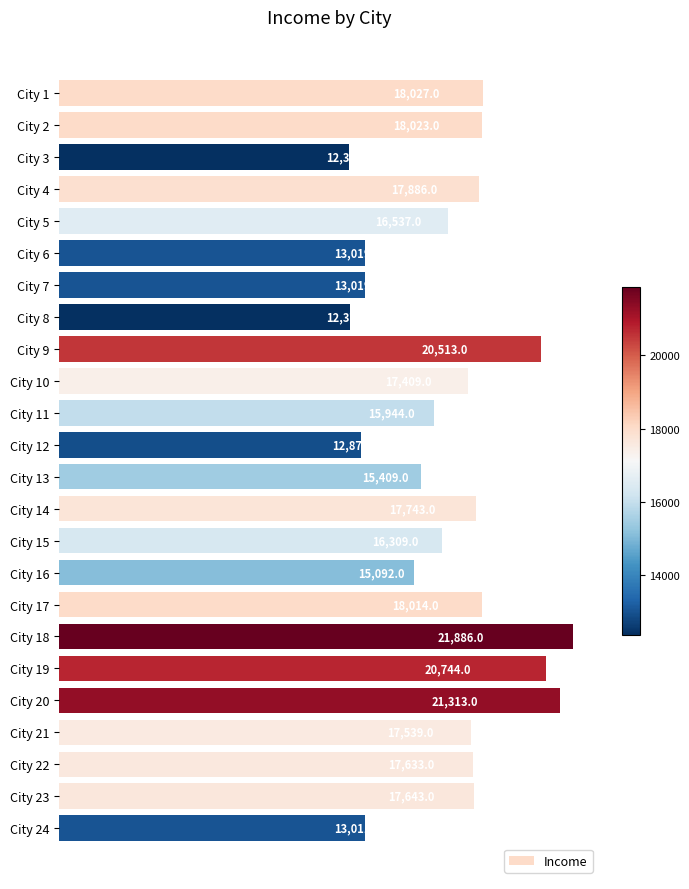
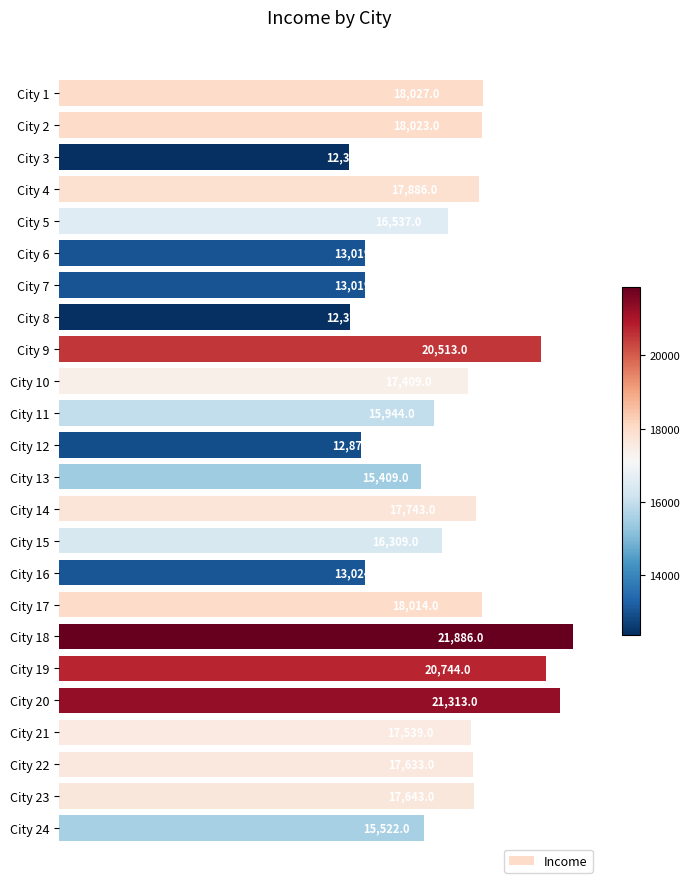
City 16: 15,092.0 -> 13,024.0
City 24: 13,011.0 -> 15,522.0
